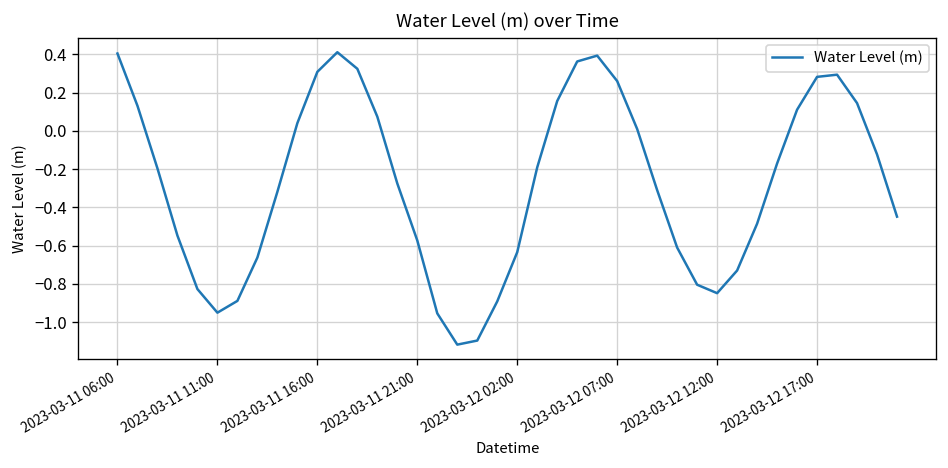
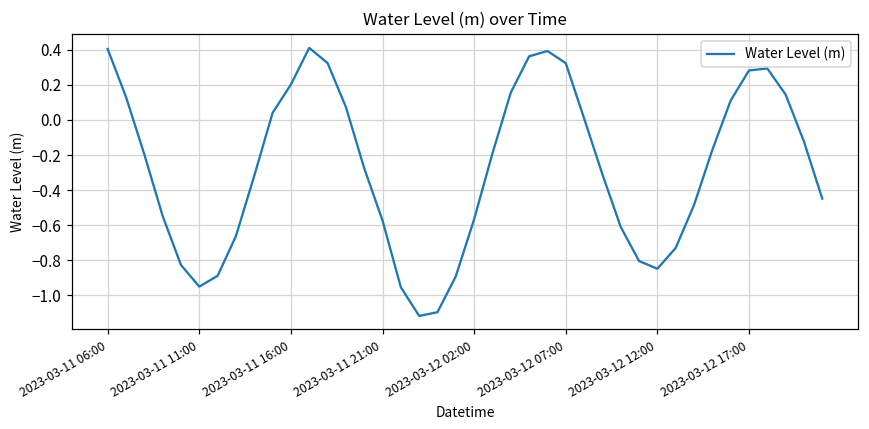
2023-03-11 16:00: 0.31 -> 0.20
2023-03-12 02:00: -0.63 -> -0.57
2023-03-12 07:00: 0.26 -> 0.32
